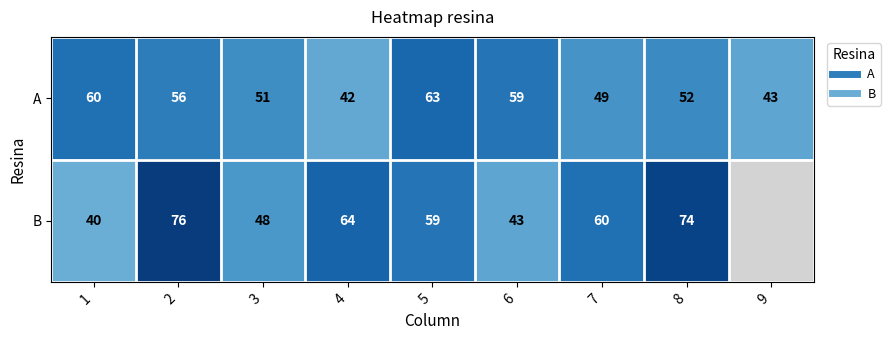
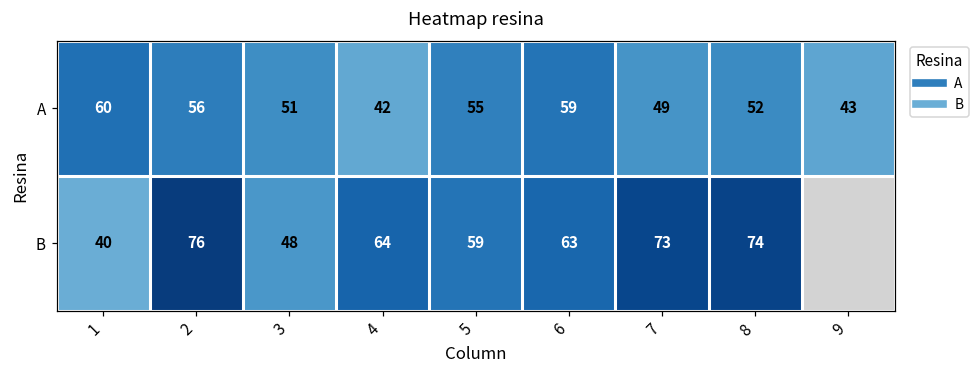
A, 5: 63 -> 55
B, 6: 43 -> 63
B, 7: 60 -> 73
